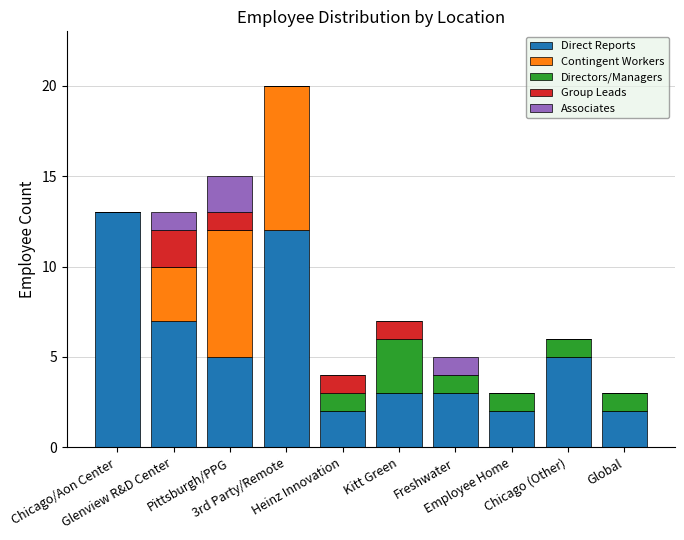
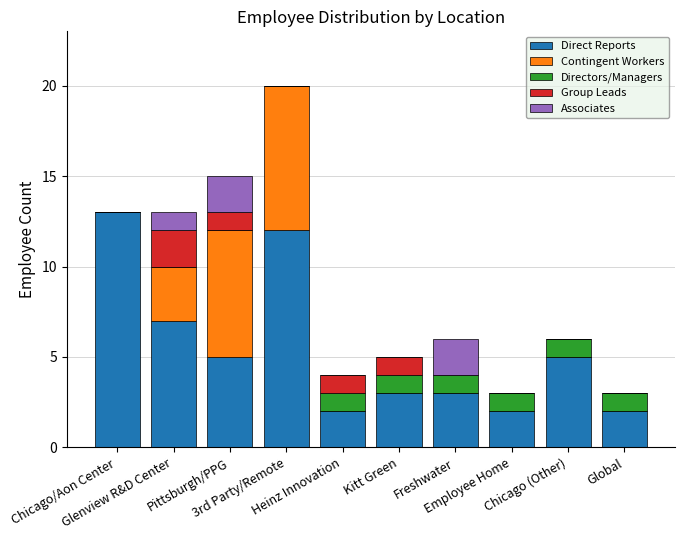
Directors/Managers, Kitt Green: 3 -> 1
Associates, Freshwater: 1 -> 2
